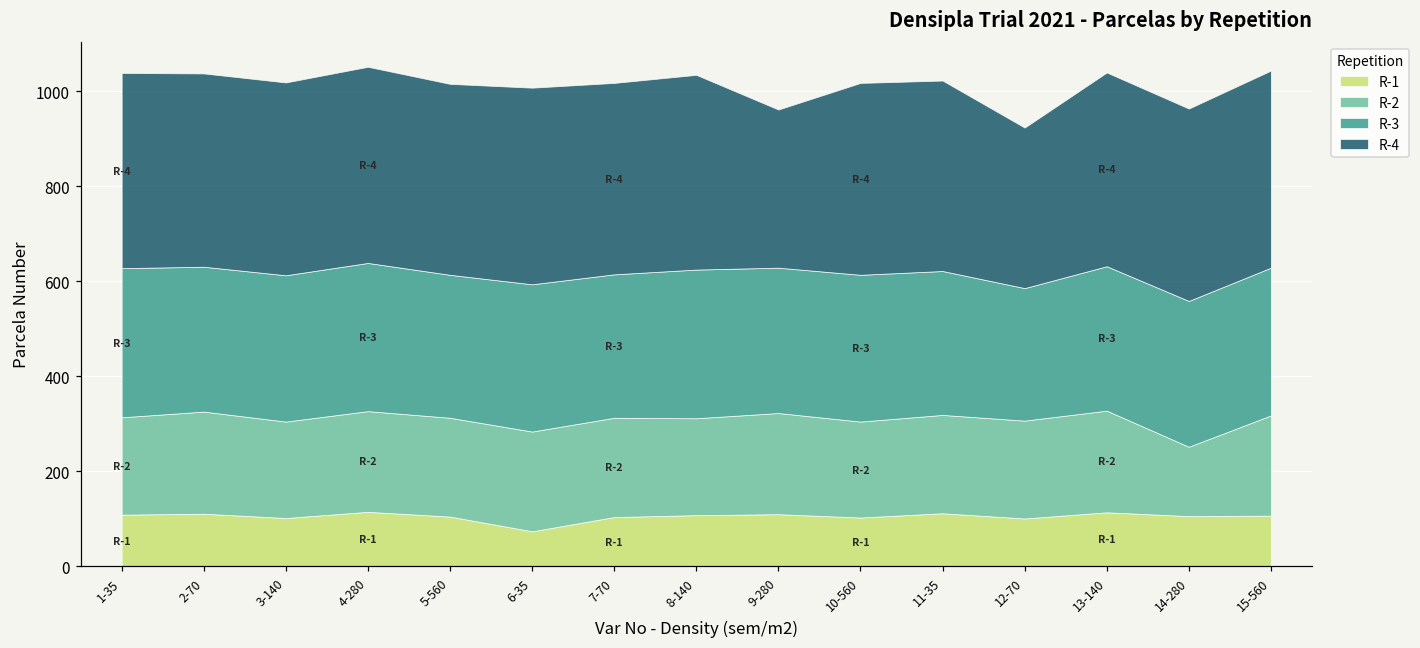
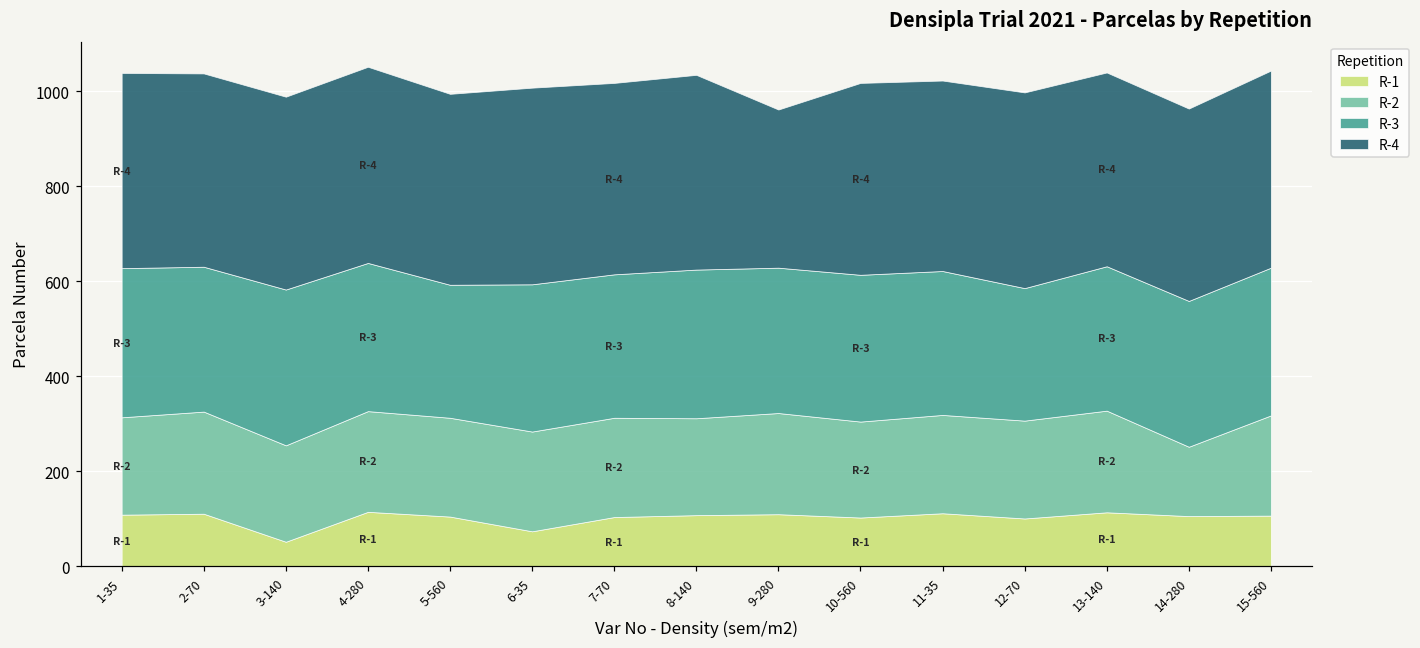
R-1, 3-140: 100 -> 50
R-3, 3-140: 310 -> 330
R-3, 5-560: 300 -> 280
R-4, 12-70: 340 -> 410
